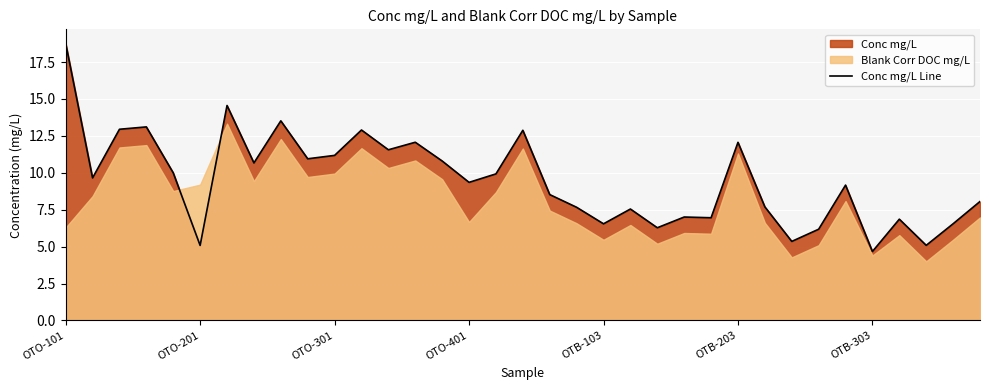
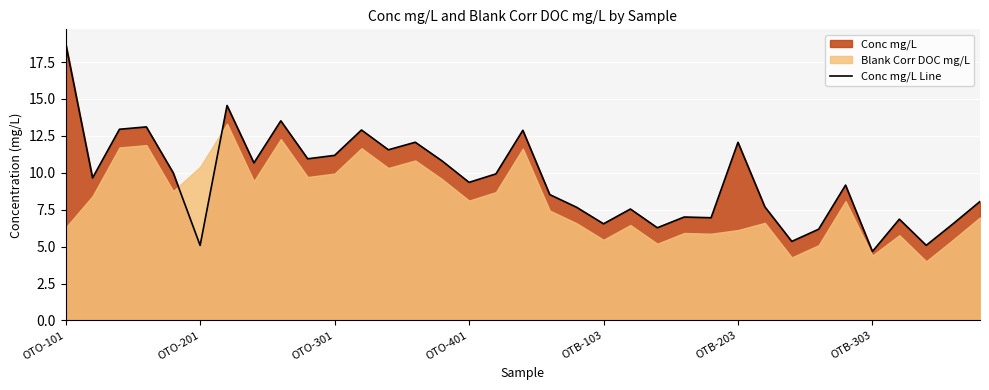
Blank Corr DOC mg/L, OTO-201: 9.2 -> 10.4
Blank Corr DOC mg/L, OTO-401: 6.7 -> 8.1
Blank Corr DOC mg/L, OTB-203: 11.3 -> 6.1
